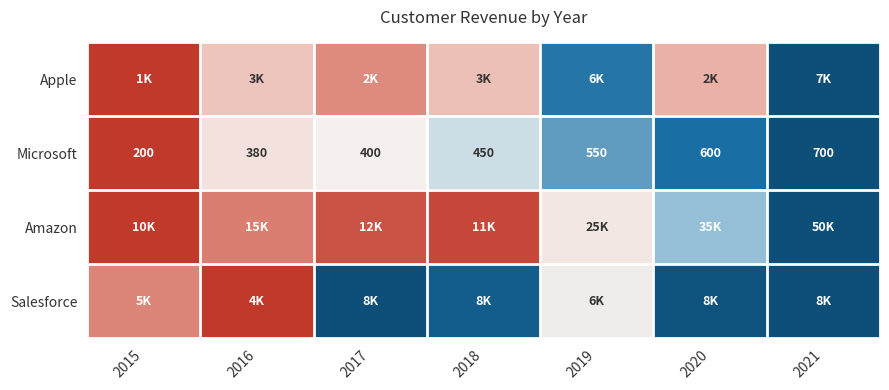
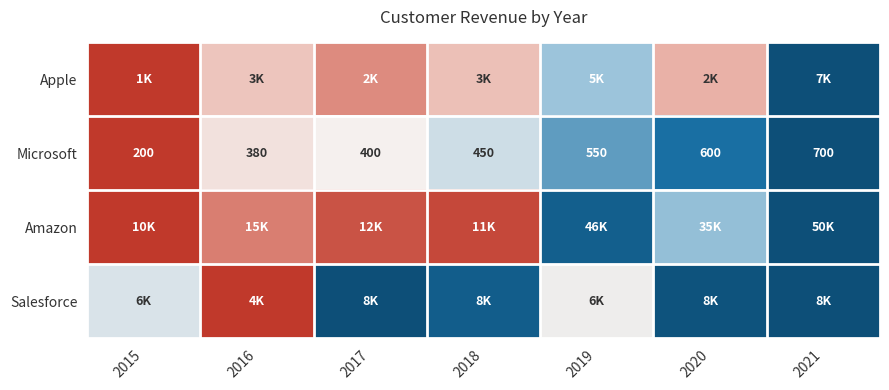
Apple, 2019: 6K -> 5K
Amazon, 2019: 25K -> 46K
Salesforce, 2015: 5K -> 6K
